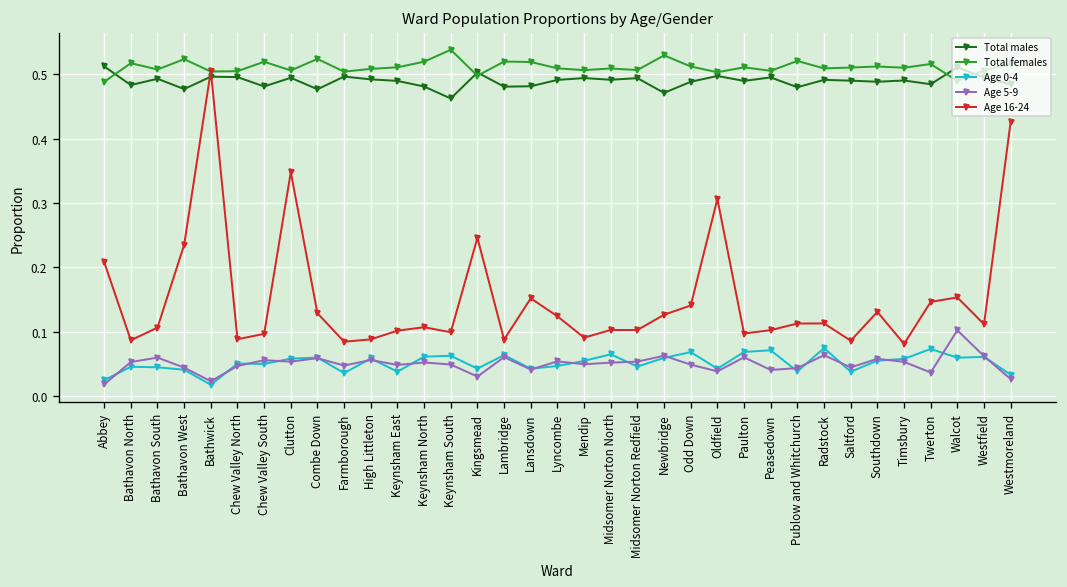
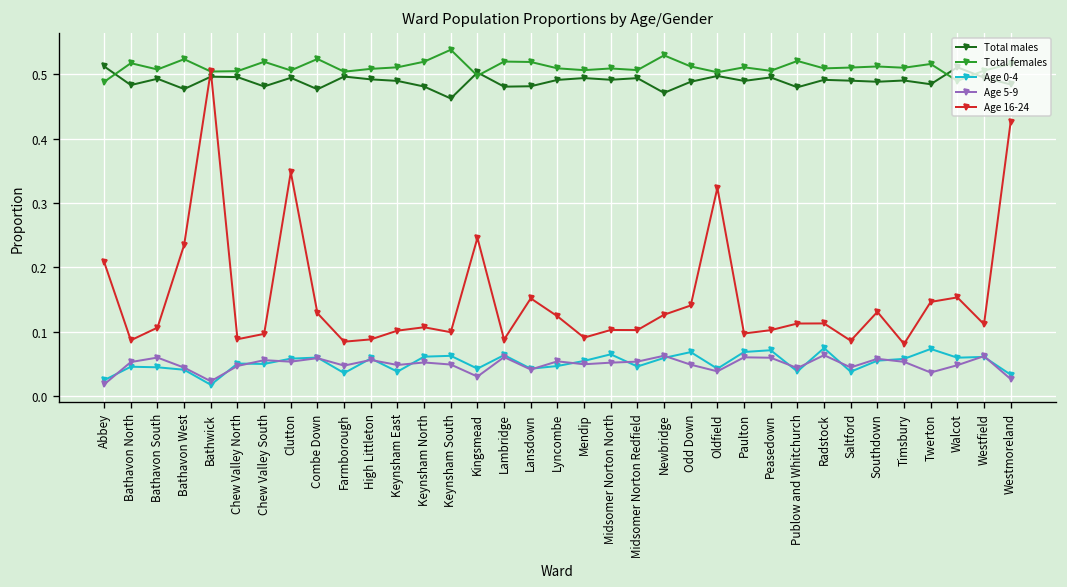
Age 16-24, Oldfield: 0.31 -> 0.32
Age 5-9, Peasedown: 0.04 -> 0.06
Age 5-9, Walcot: 0.10 -> 0.05
